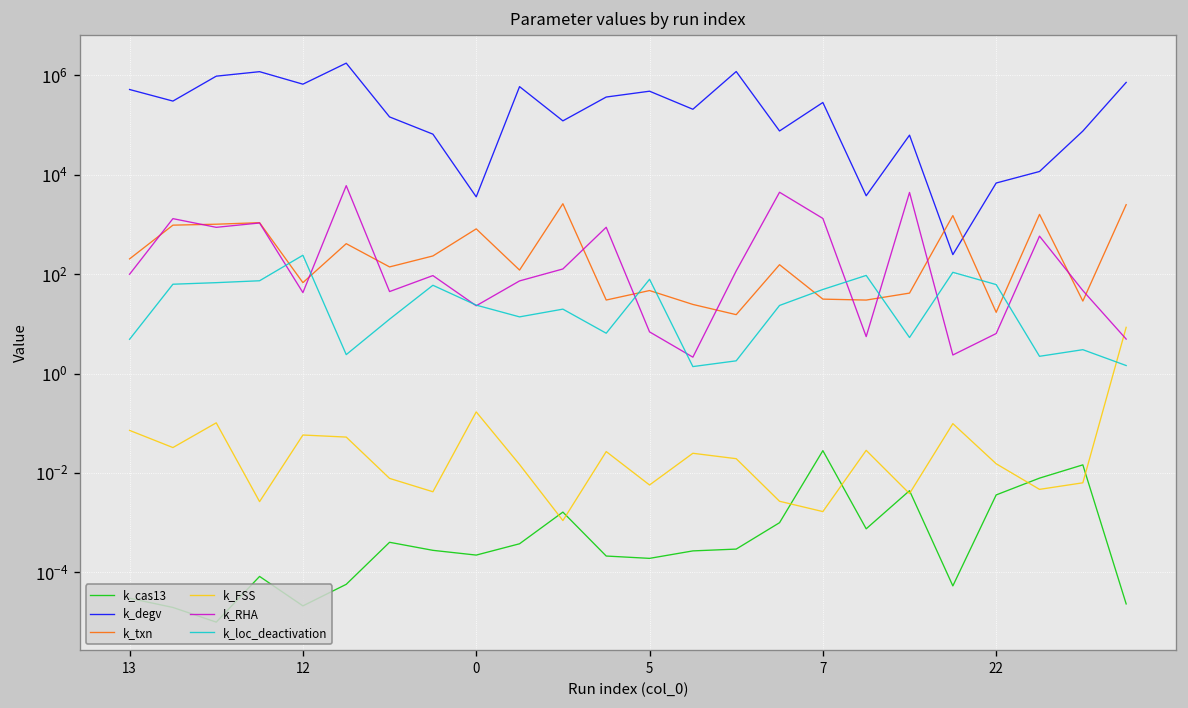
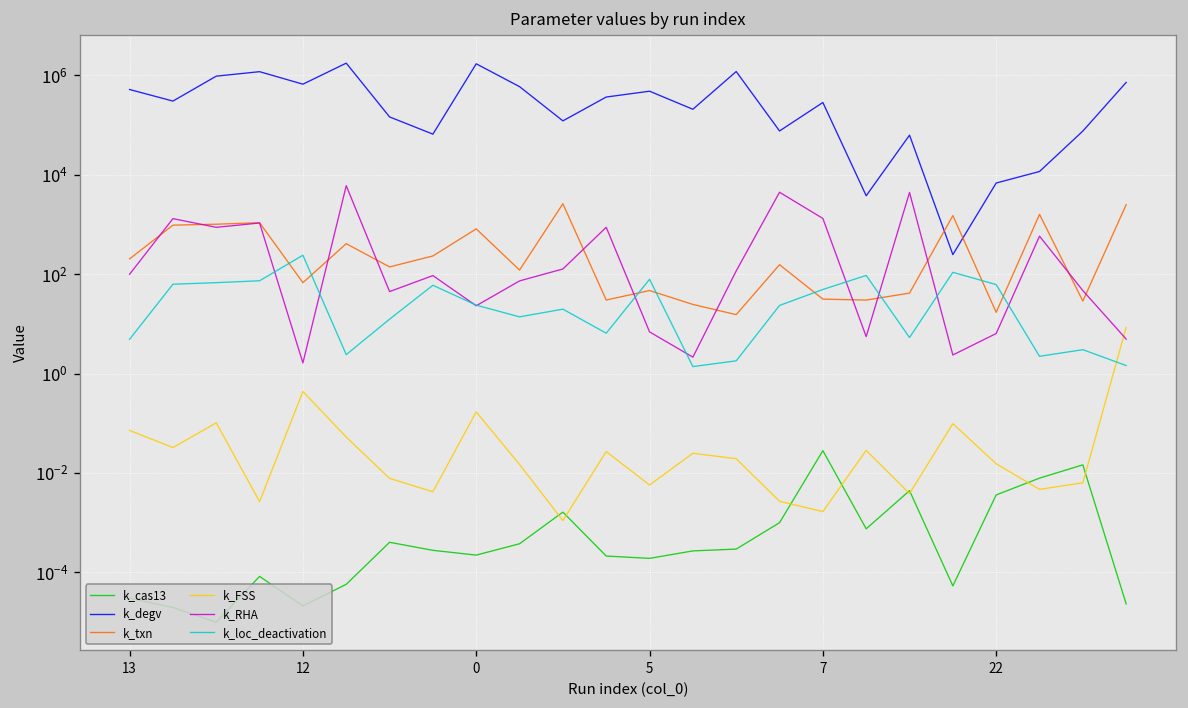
k_FSS, 12: 0.06 -> 0.4
k_RHA, 12: 40 -> 1.6
k_degv, 0: 4000 -> 1700000
